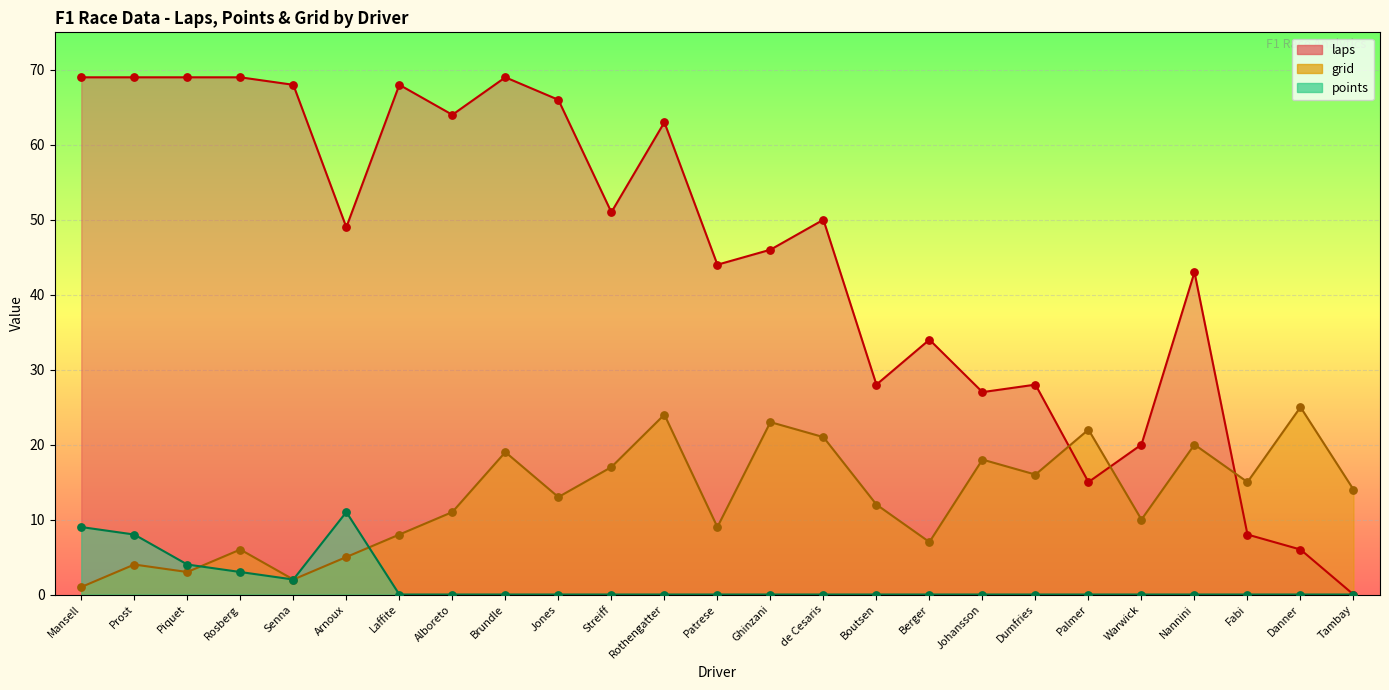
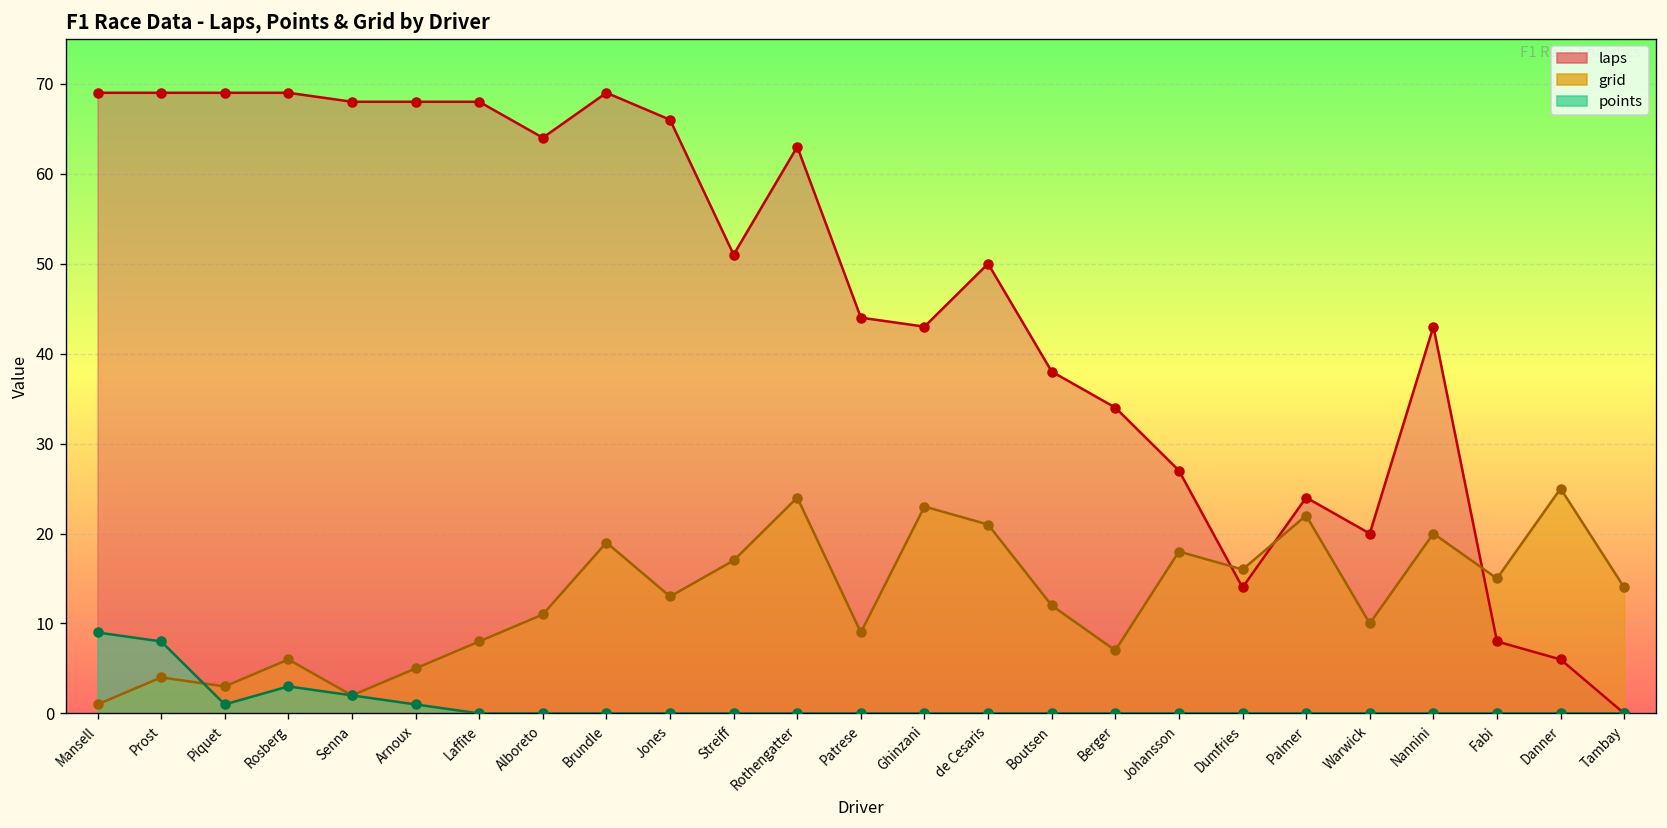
points, Piquet: 4 -> 1
laps, Arnoux: 49 -> 68
points, Arnoux: 11 -> 1
laps, Ghinzani: 46 -> 43
laps, Boutsen: 28 -> 38
laps, Dumfries: 28 -> 14
laps, Palmer: 15 -> 24
